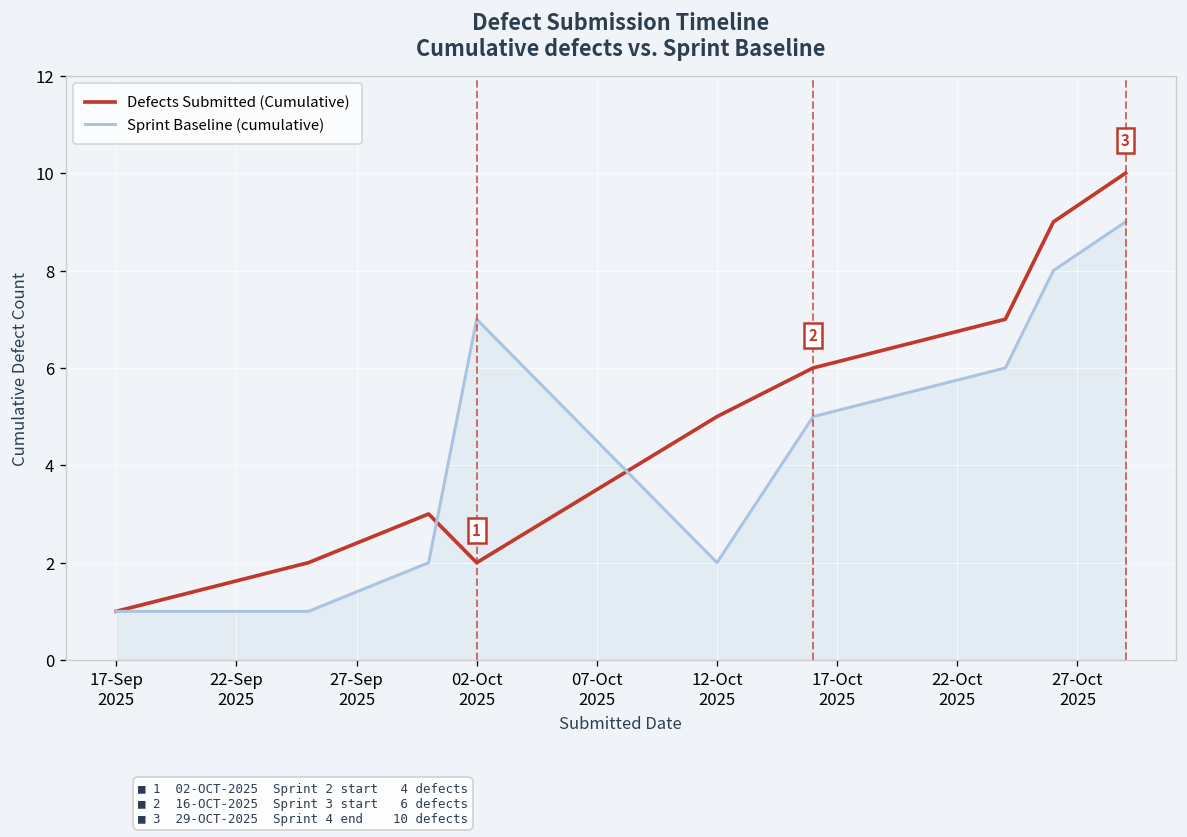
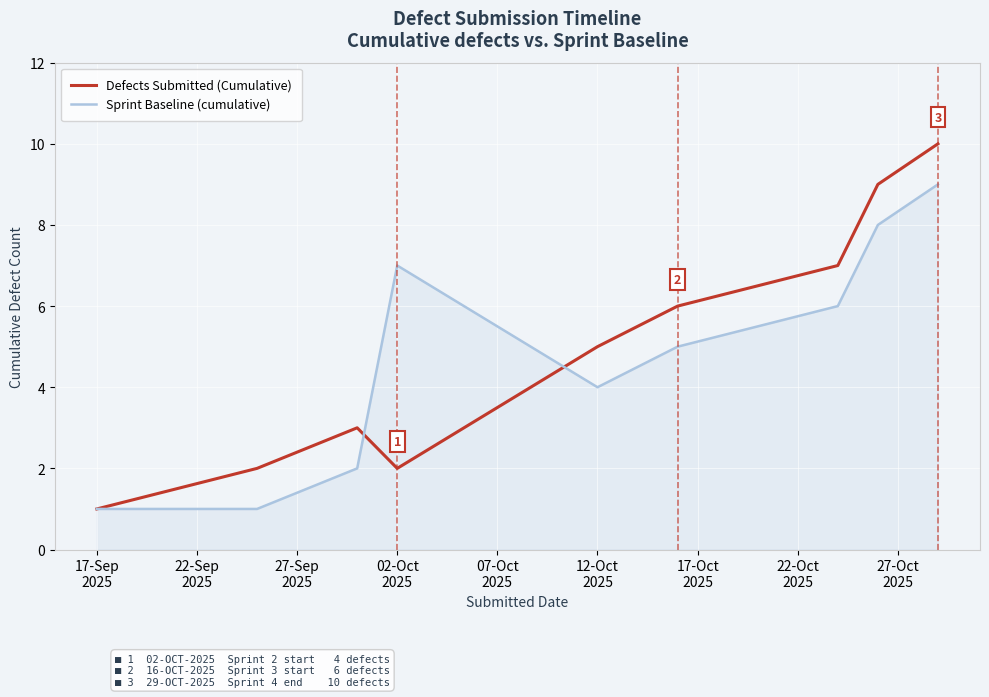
Sprint Baseline (cumulative), 12-Oct 2025: 2 -> 4
